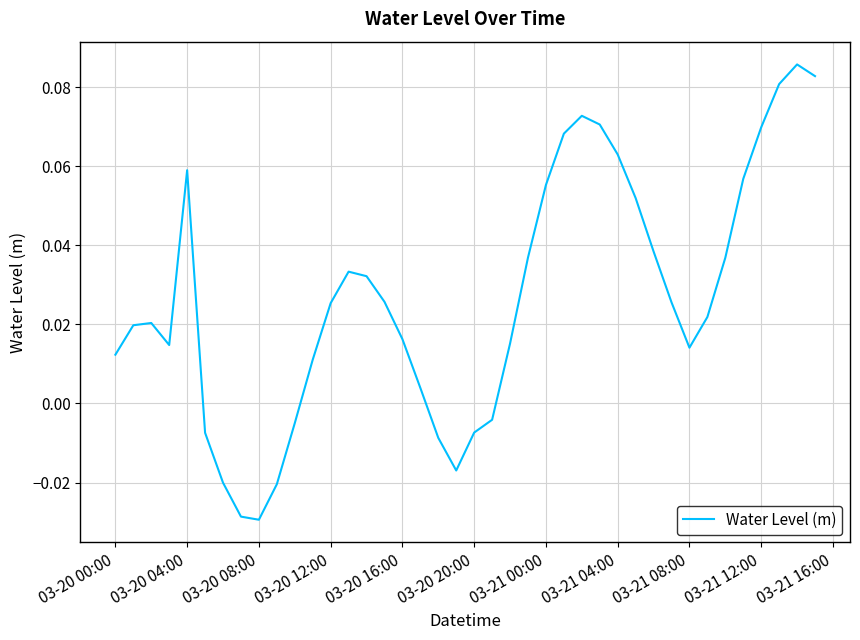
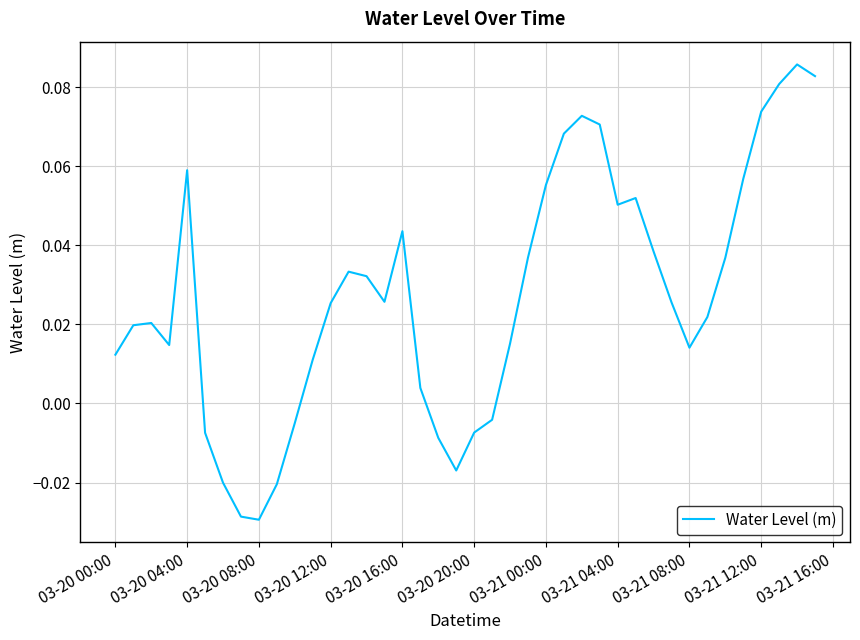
03-20 16:00: 0.016 -> 0.044
03-21 04:00: 0.063 -> 0.050
03-21 12:00: 0.070 -> 0.074
